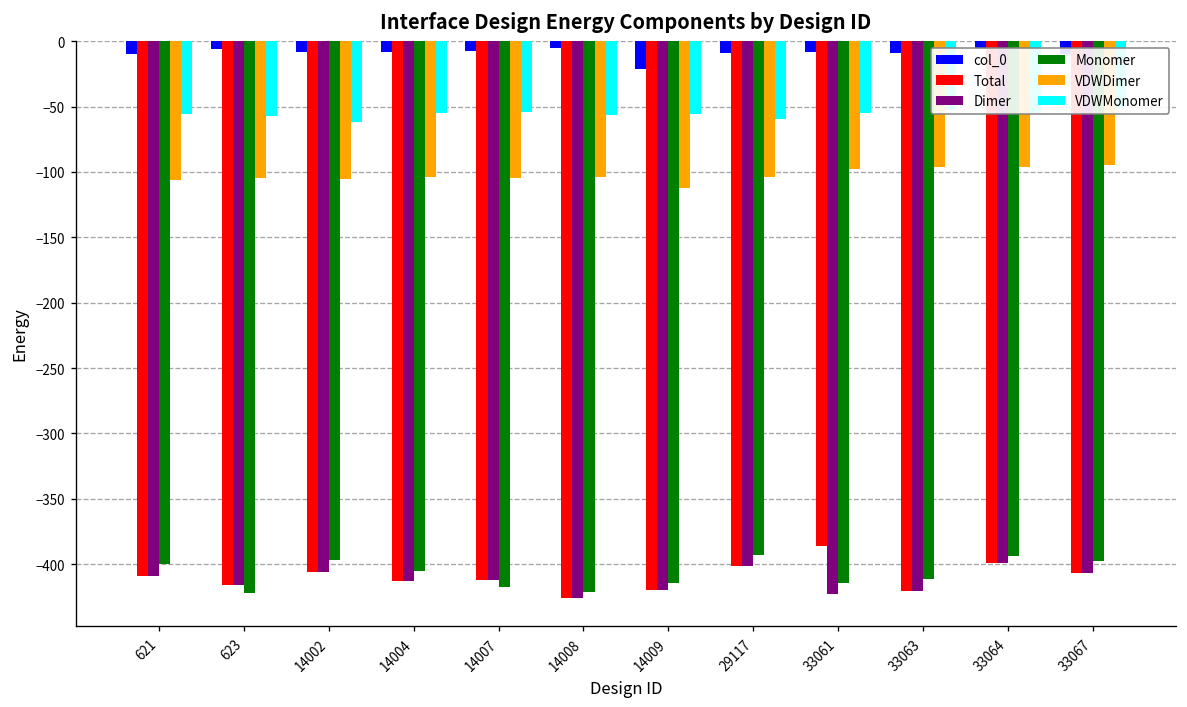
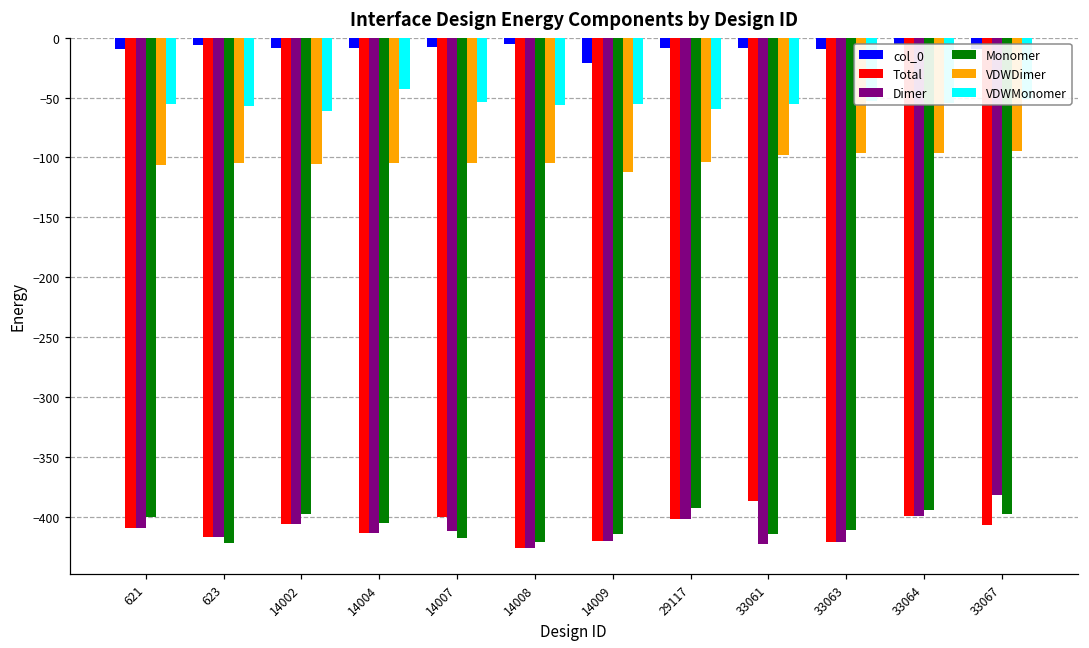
VDWMonomer, 14004: -55 -> -43
Total, 14007: -412 -> -400
Dimer, 33067: -407 -> -381
